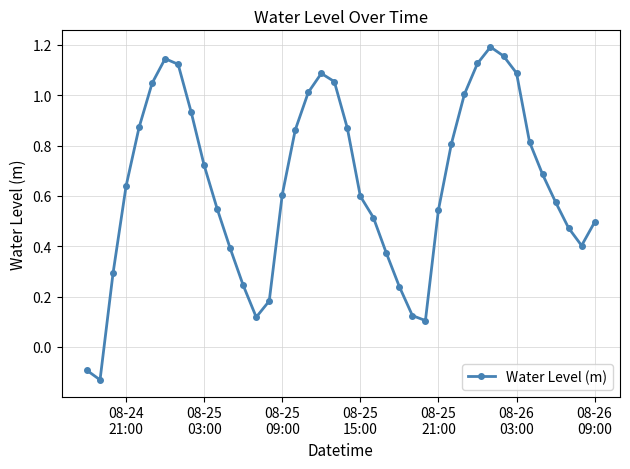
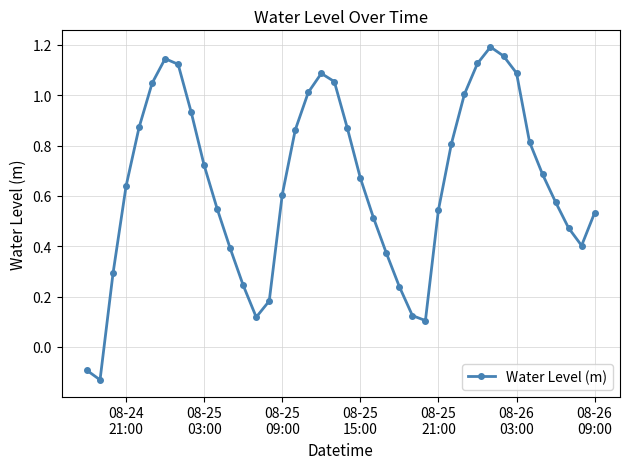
08-25 15:00: 0.60 -> 0.67
08-26 09:00: 0.50 -> 0.53
